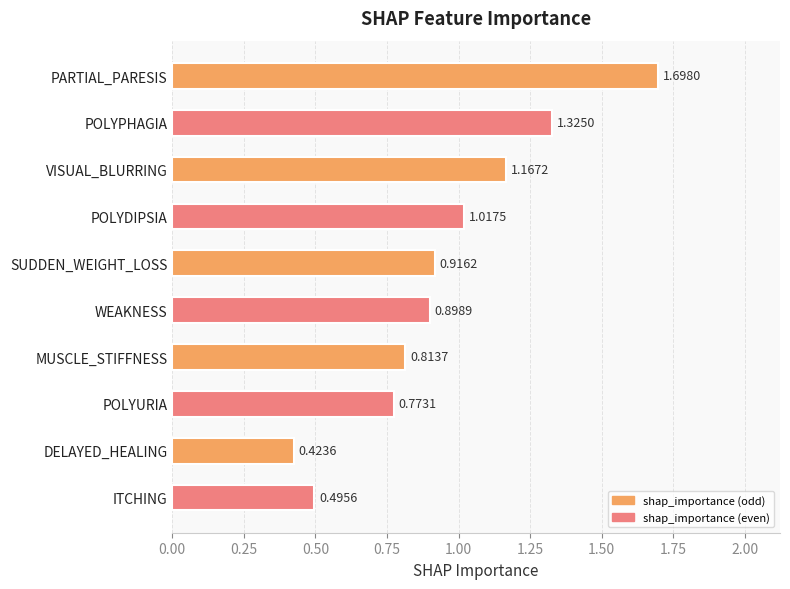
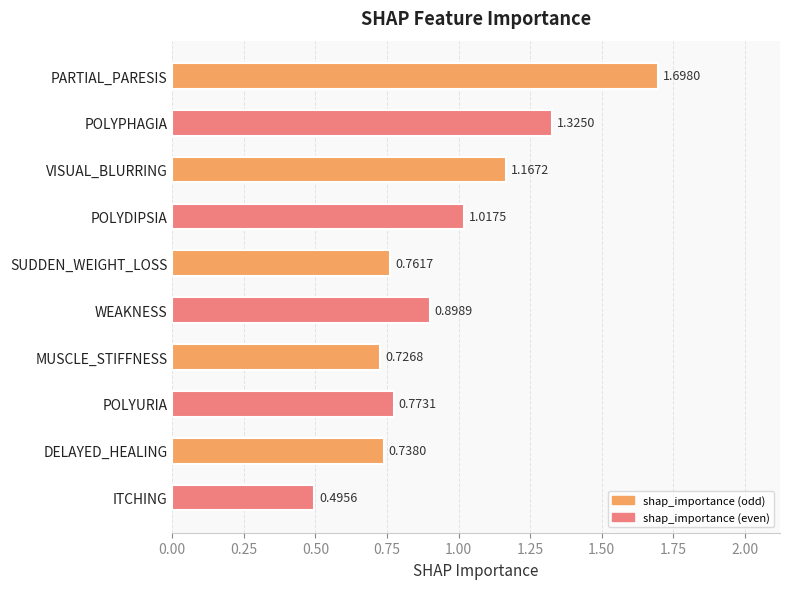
SUDDEN_WEIGHT_LOSS: 0.9162 -> 0.7617
MUSCLE_STIFFNESS: 0.8137 -> 0.7268
DELAYED_HEALING: 0.4236 -> 0.7380
